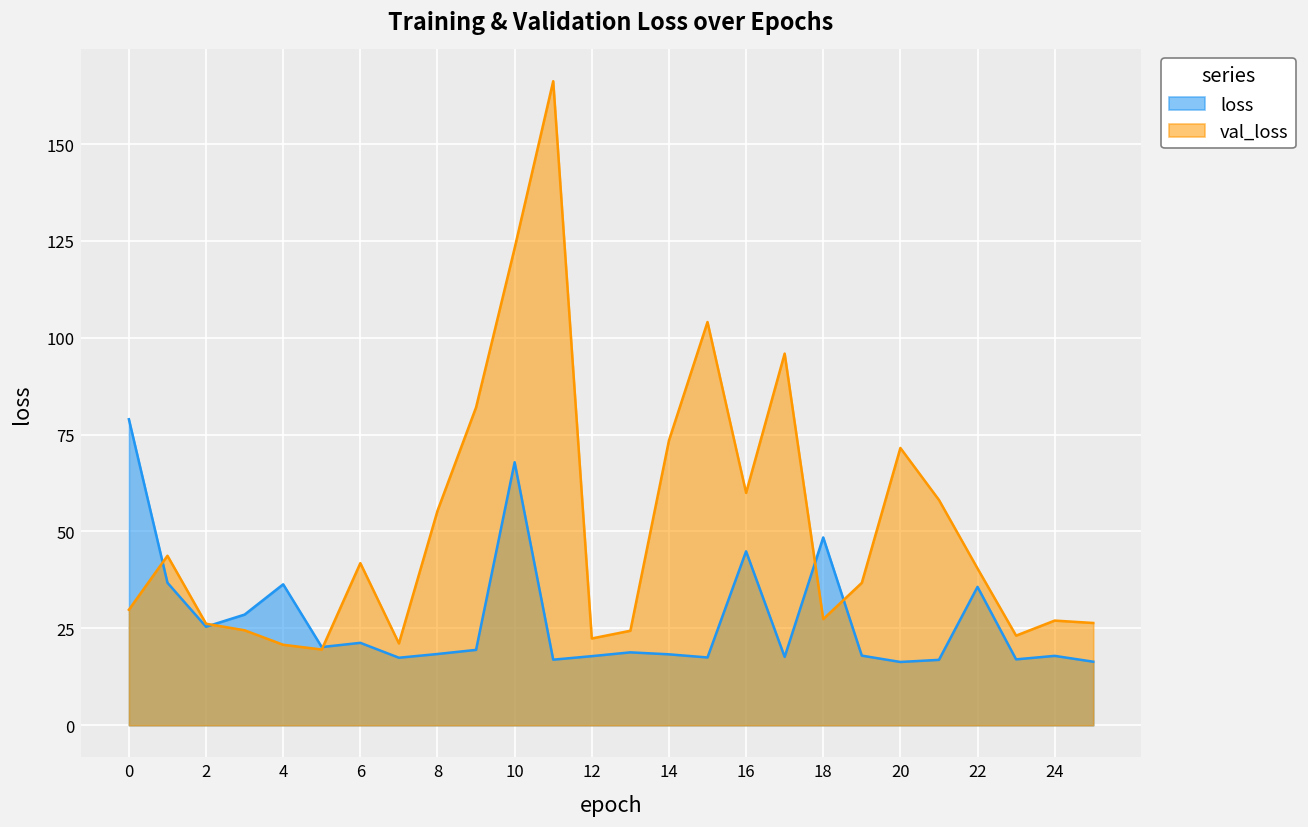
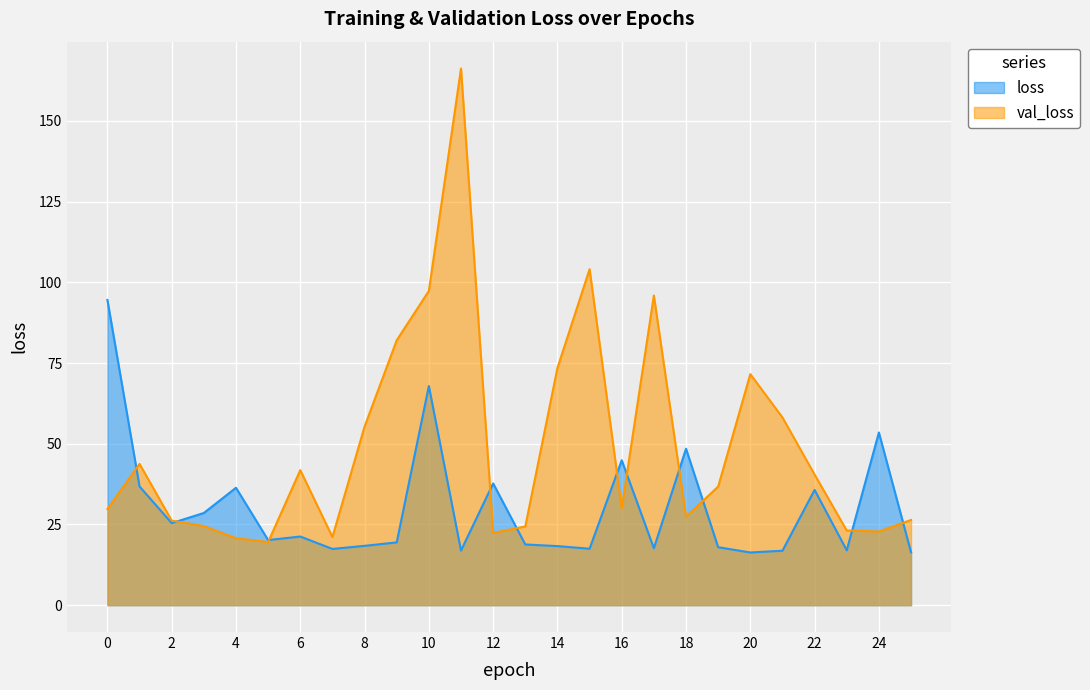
loss, 0: 79 -> 95
val_loss, 10: 123 -> 97
loss, 12: 18 -> 38
val_loss, 16: 60 -> 30
loss, 24: 18 -> 53
val_loss, 24: 27 -> 23
